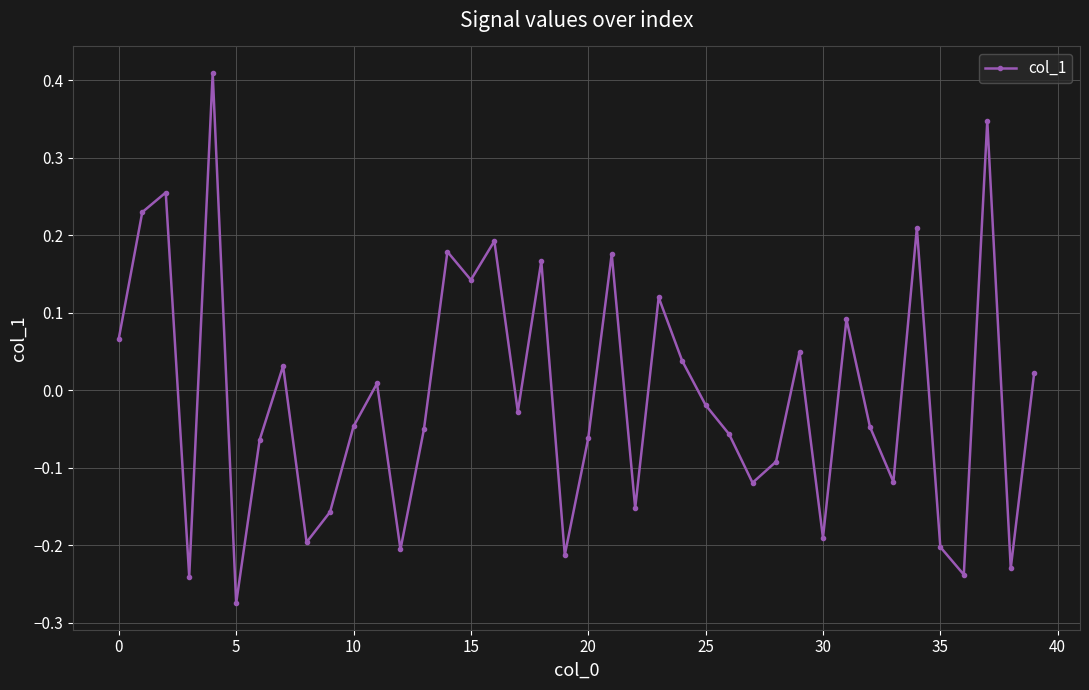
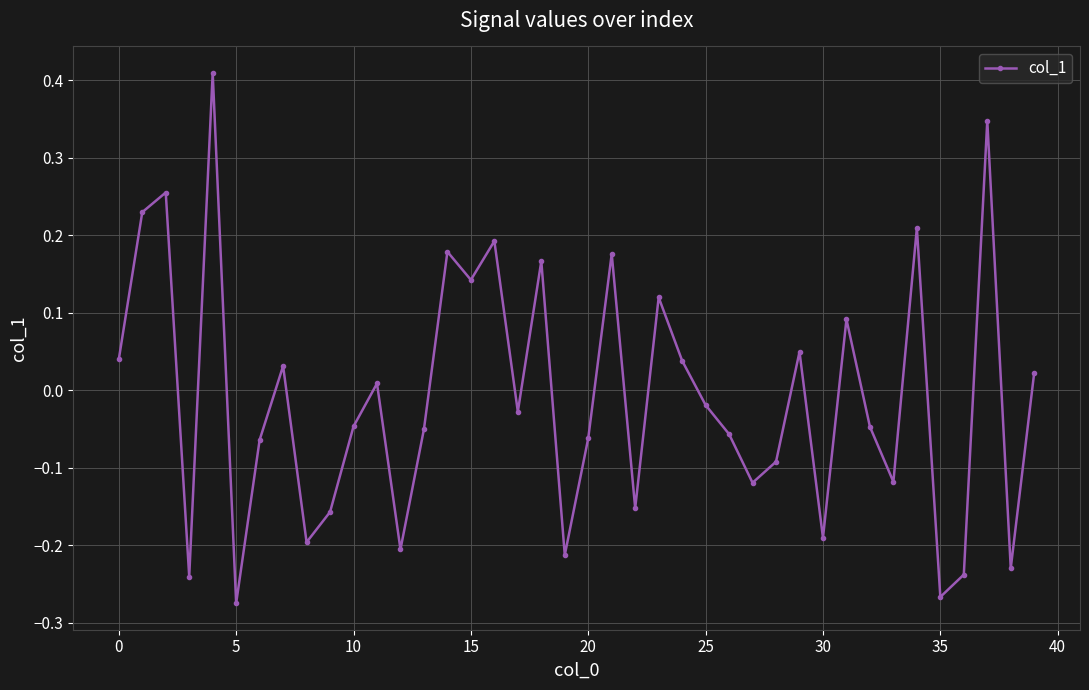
0: 0.07 -> 0.04
35: -0.20 -> -0.27
